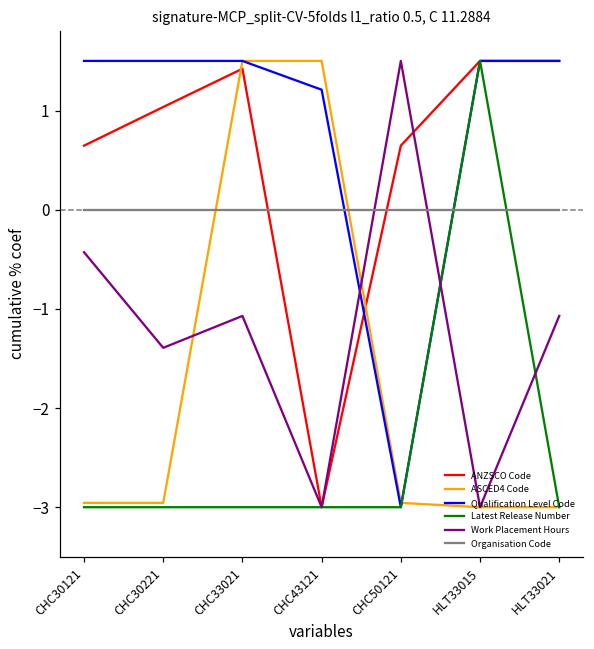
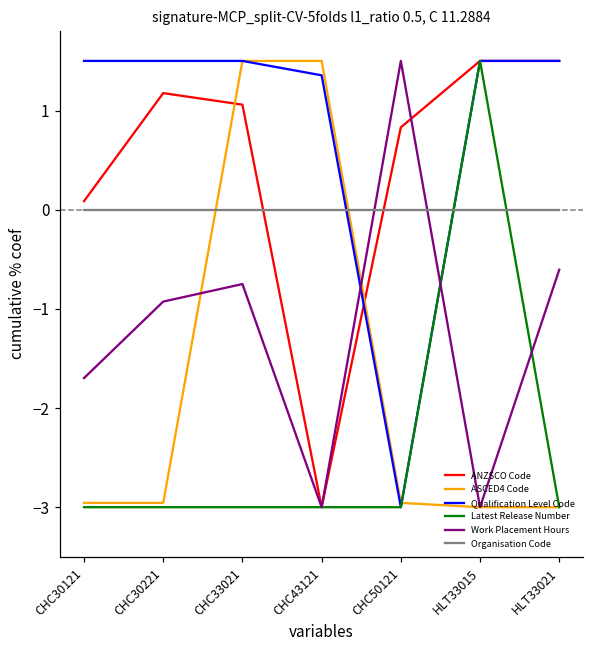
ANZSCO Code, CHC30121: 0.6 -> 0.1
Work Placement Hours, CHC30121: -0.4 -> -1.7
ANZSCO Code, CHC30221: 1.0 -> 1.2
Work Placement Hours, CHC30221: -1.4 -> -0.9
ANZSCO Code, CHC33021: 1.4 -> 1.1
Work Placement Hours, CHC33021: -1.1 -> -0.8
Qualification Level Code, CHC43121: 1.2 -> 1.4
ANZSCO Code, CHC50121: 0.6 -> 0.8
Work Placement Hours, HLT33021: -1.1 -> -0.6
